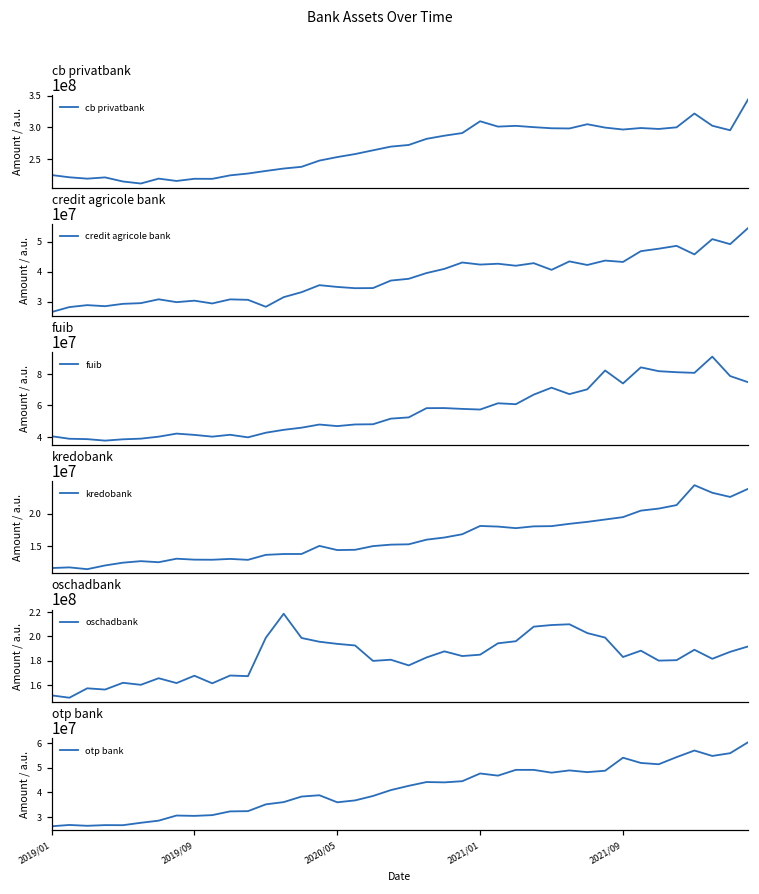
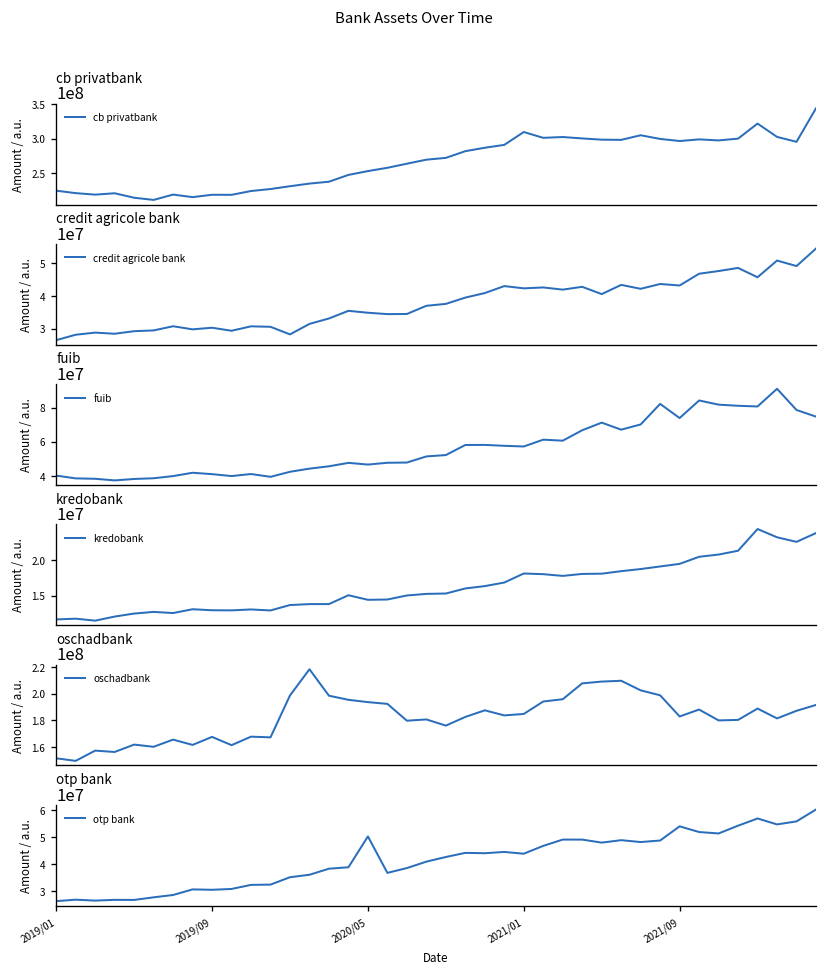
otp bank, 2020/05: 36000000 -> 50000000
otp bank, 2021/01: 48000000 -> 44000000
